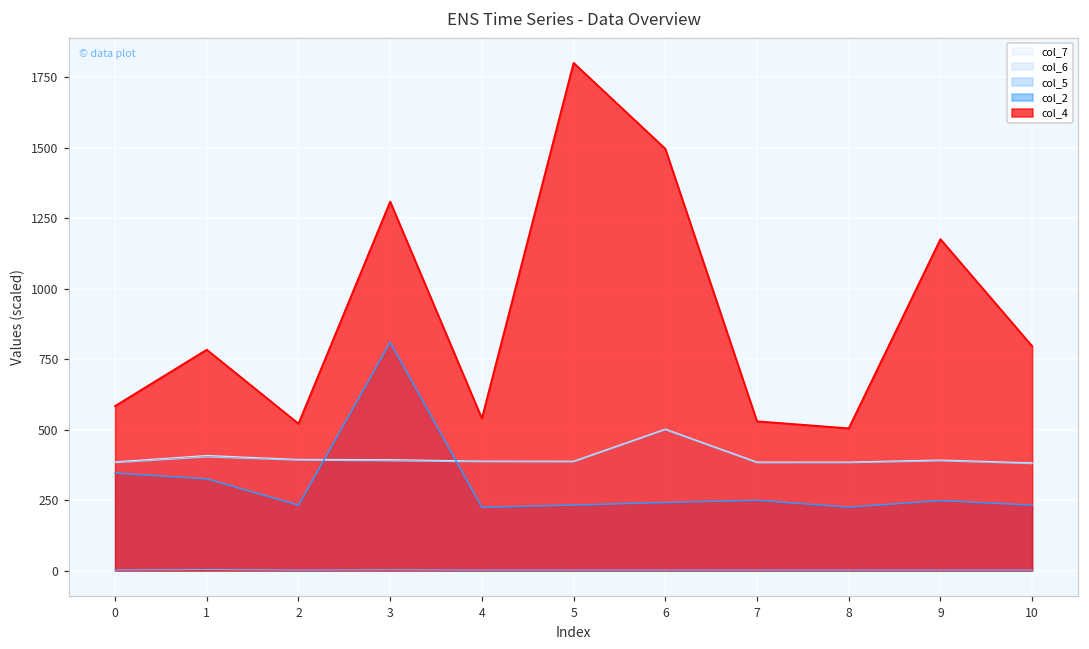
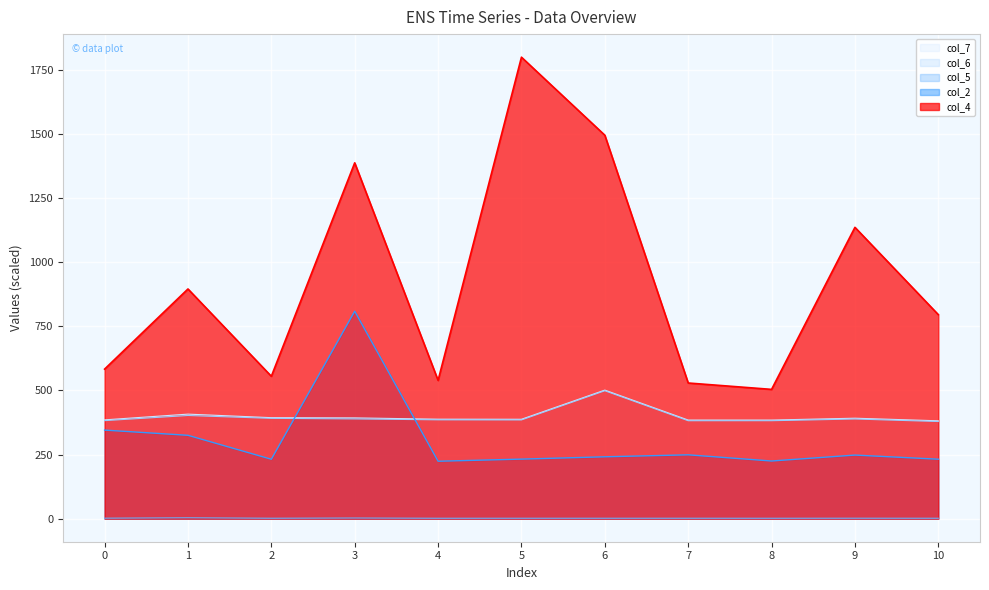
col_4, 1: 780 -> 900
col_4, 2: 520 -> 560
col_4, 3: 1310 -> 1390
col_4, 9: 1180 -> 1140
